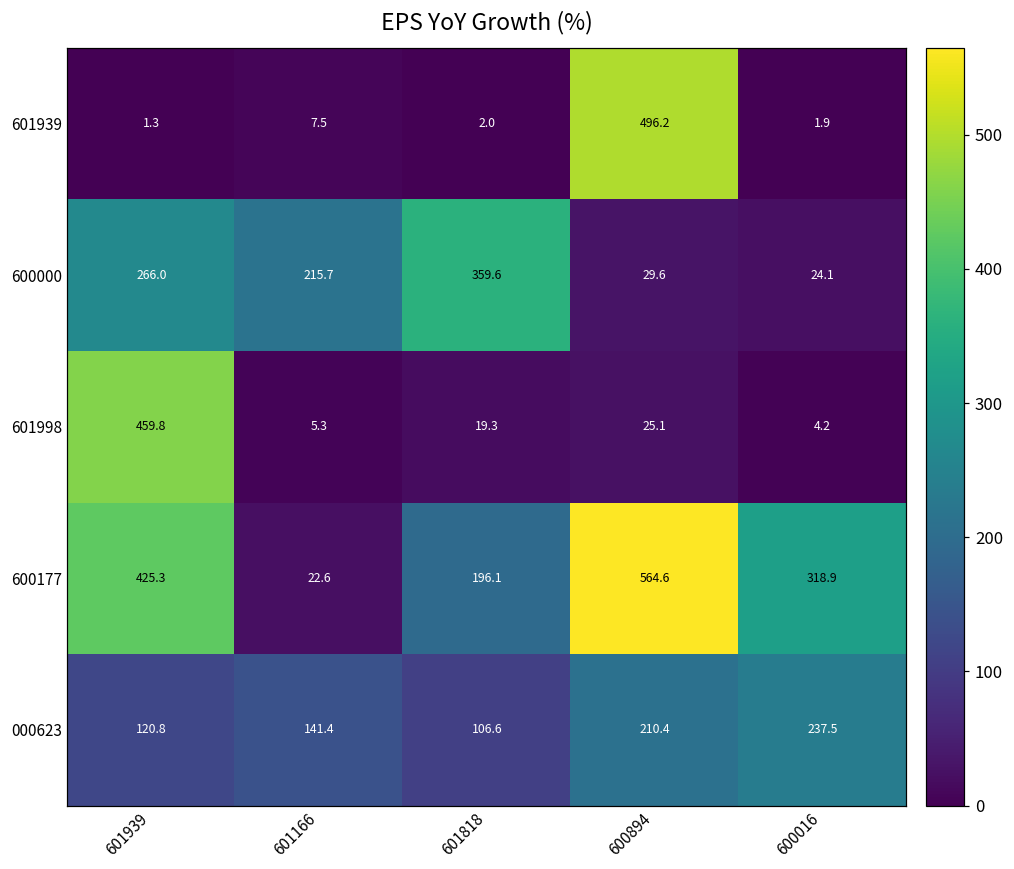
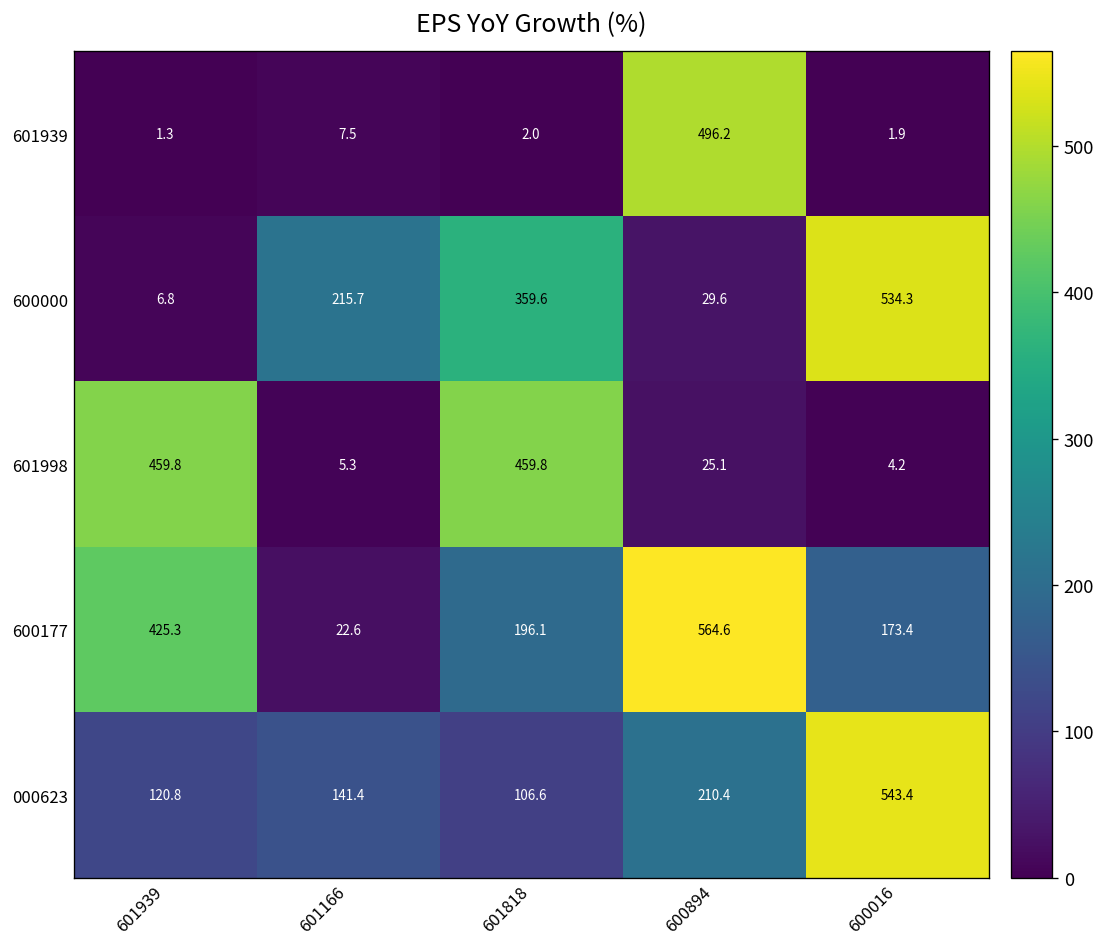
600000, 601939: 266.0 -> 6.8
600000, 600016: 24.1 -> 534.3
601998, 601818: 19.3 -> 459.8
600177, 600016: 318.9 -> 173.4
000623, 600016: 237.5 -> 543.4
